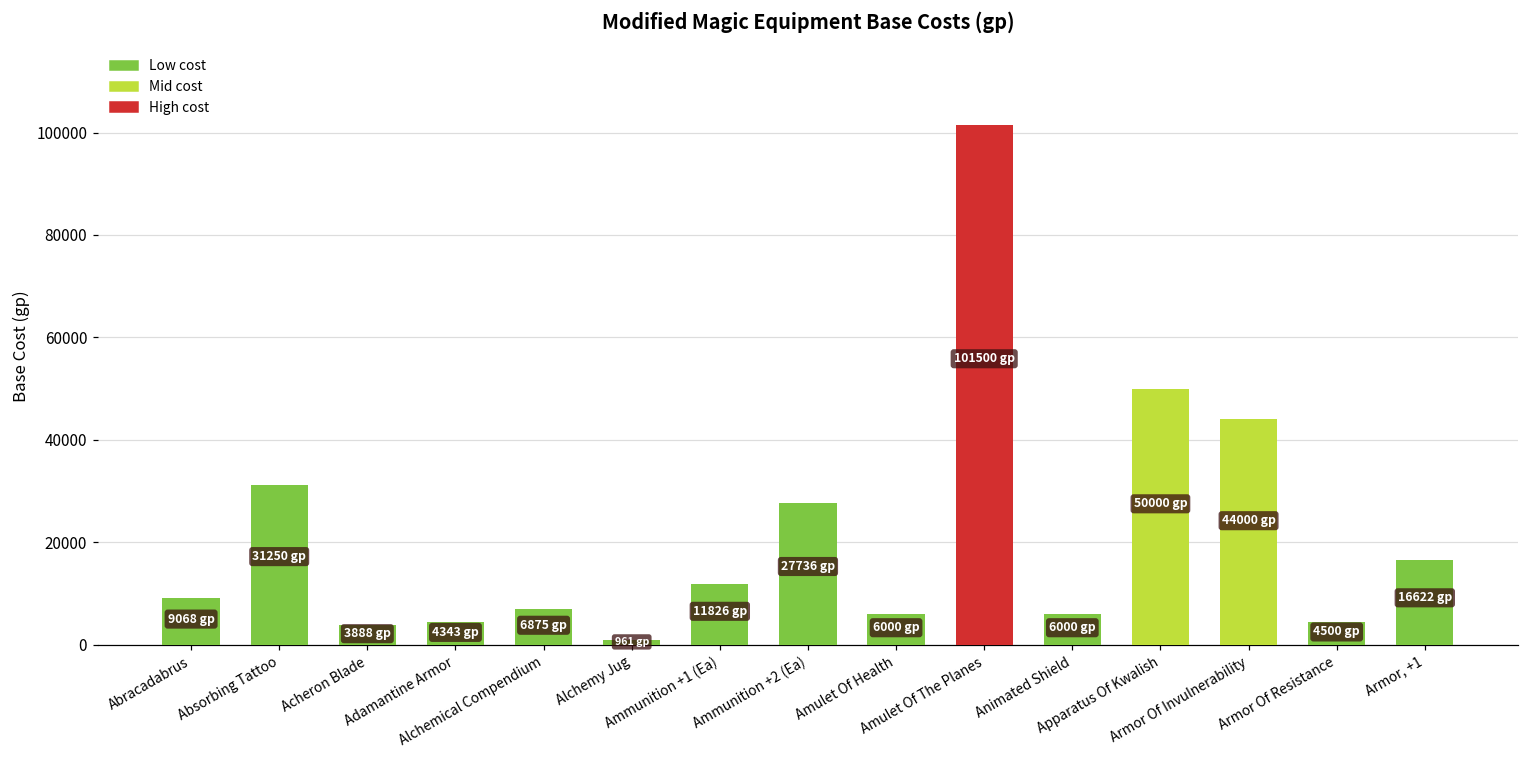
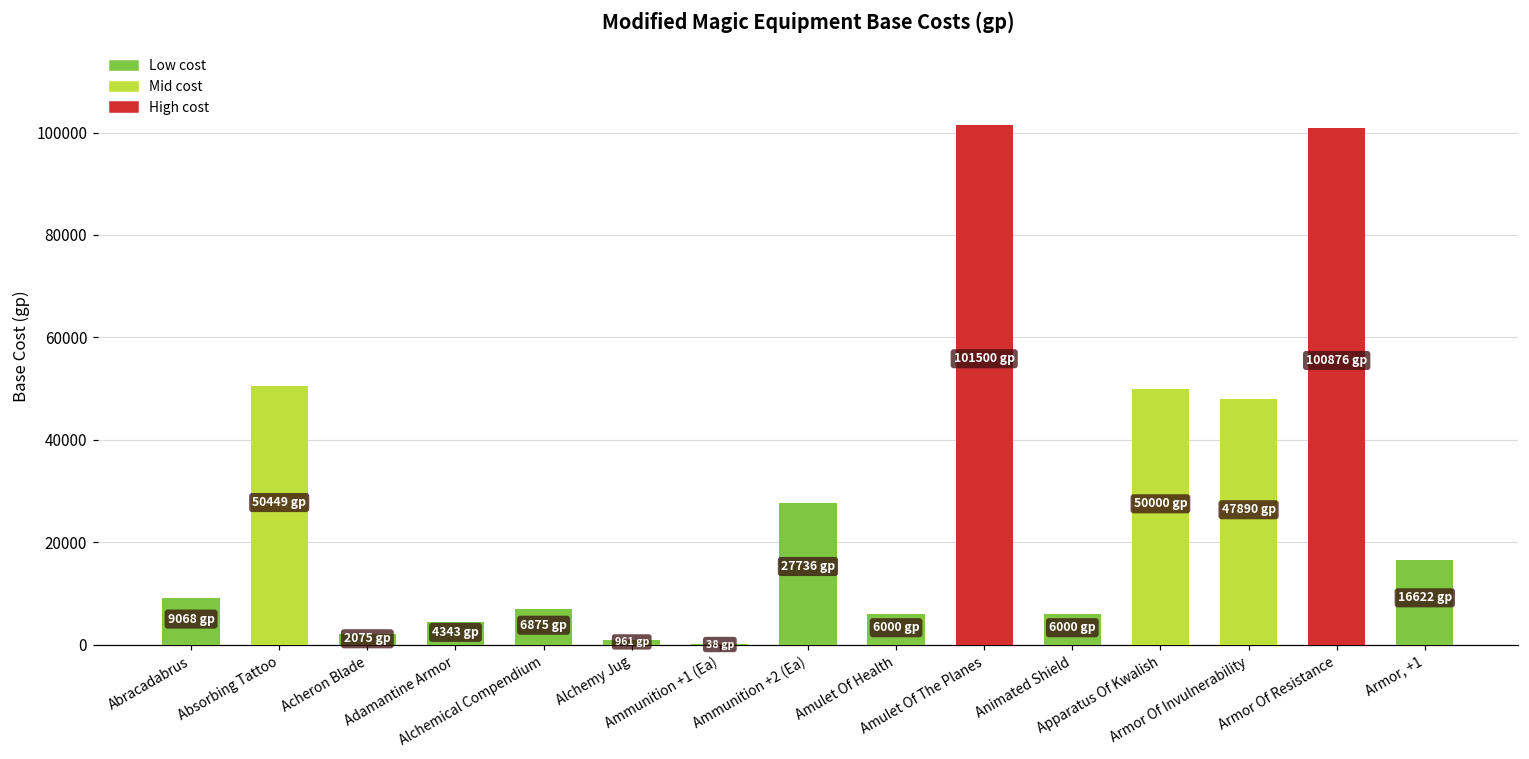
Absorbing Tattoo: 31250 -> 50449
Acheron Blade: 3888 -> 2075
Ammunition +1 (Ea): 11826 -> 38
Armor Of Invulnerability: 44000 -> 47890
Armor Of Resistance: 4500 -> 100876
